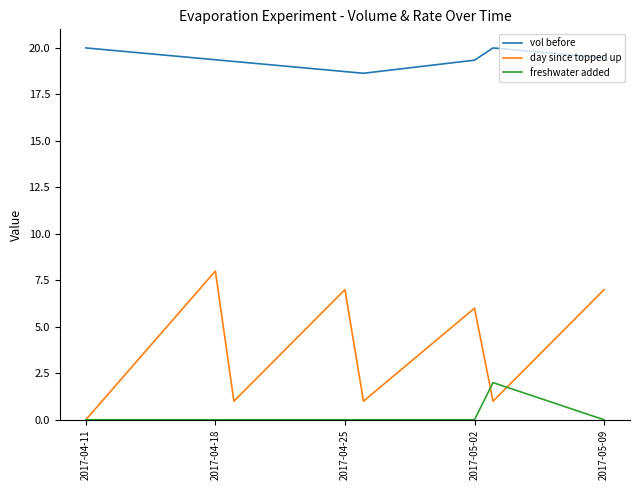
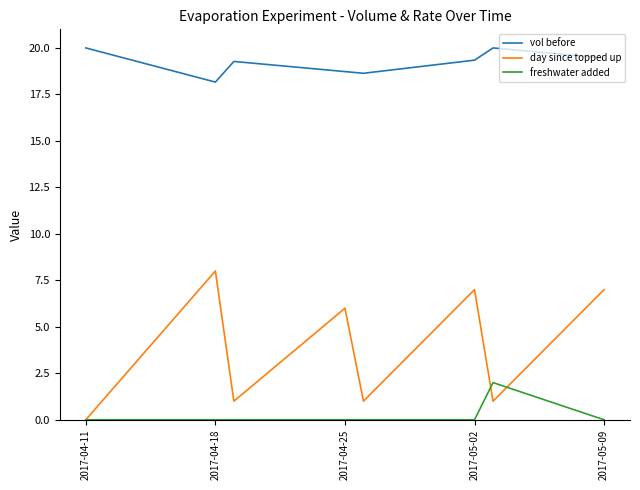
vol before, 2017-04-18: 19.4 -> 18.2
day since topped up, 2017-04-25: 7 -> 6
day since topped up, 2017-05-02: 6 -> 7
